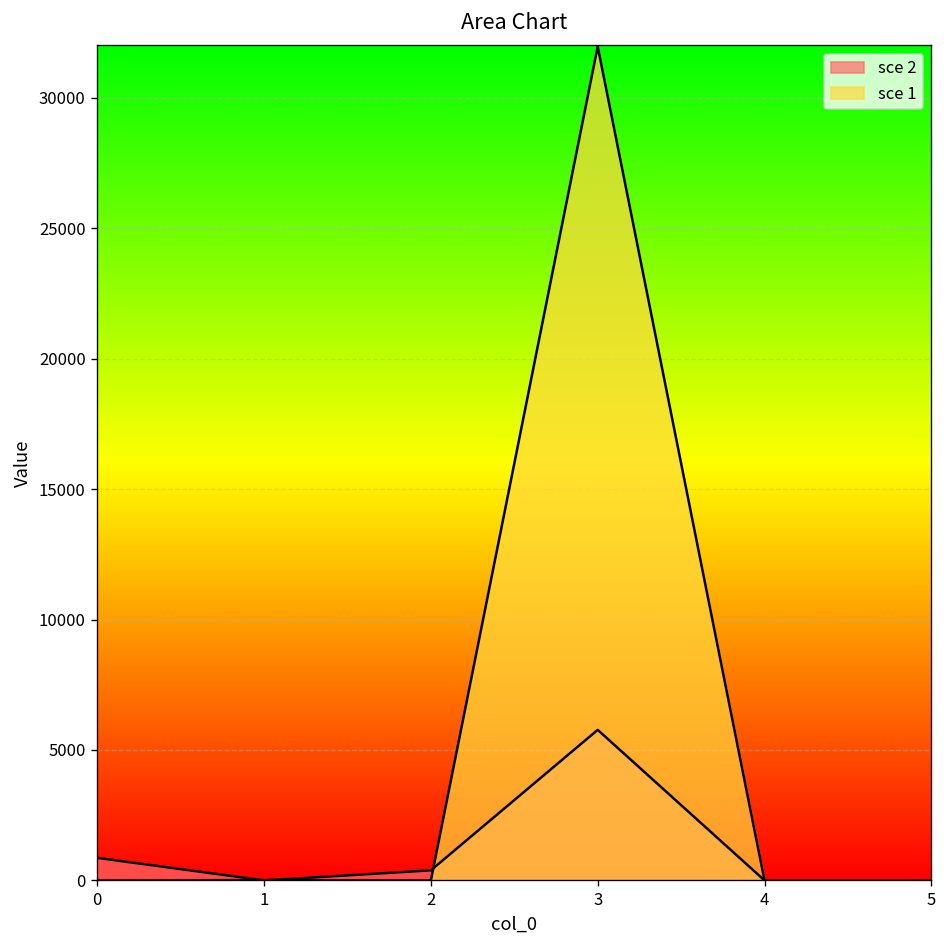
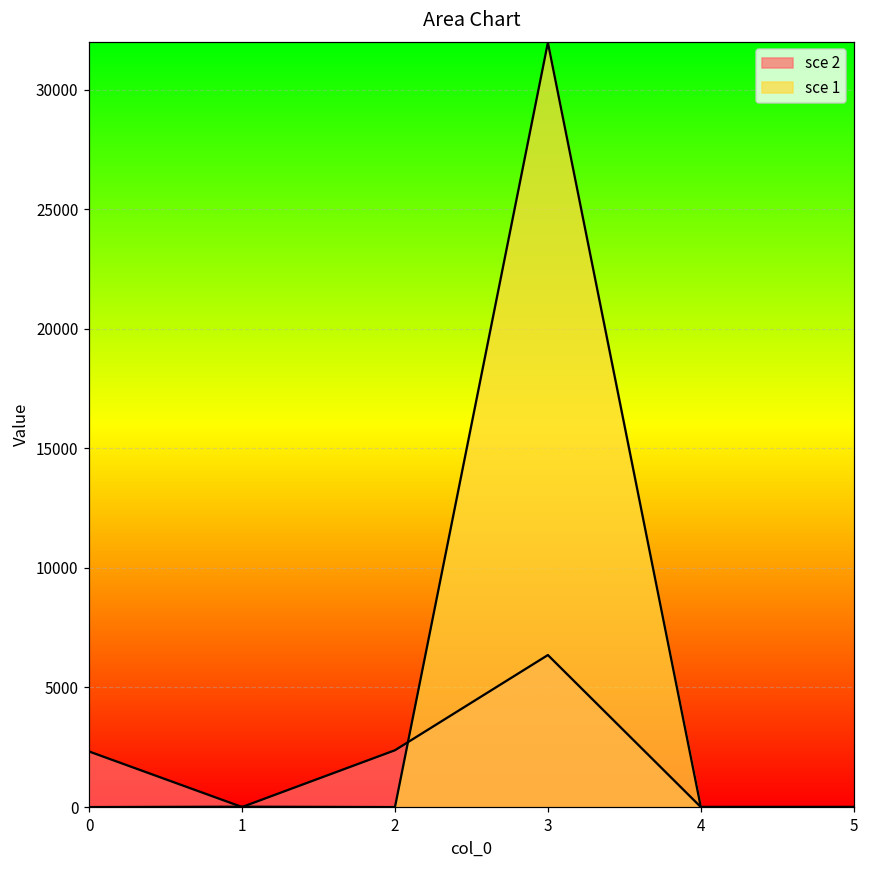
sce 2, 0: 900 -> 2300
sce 2, 2: 400 -> 2400
sce 2, 3: 5800 -> 6400
